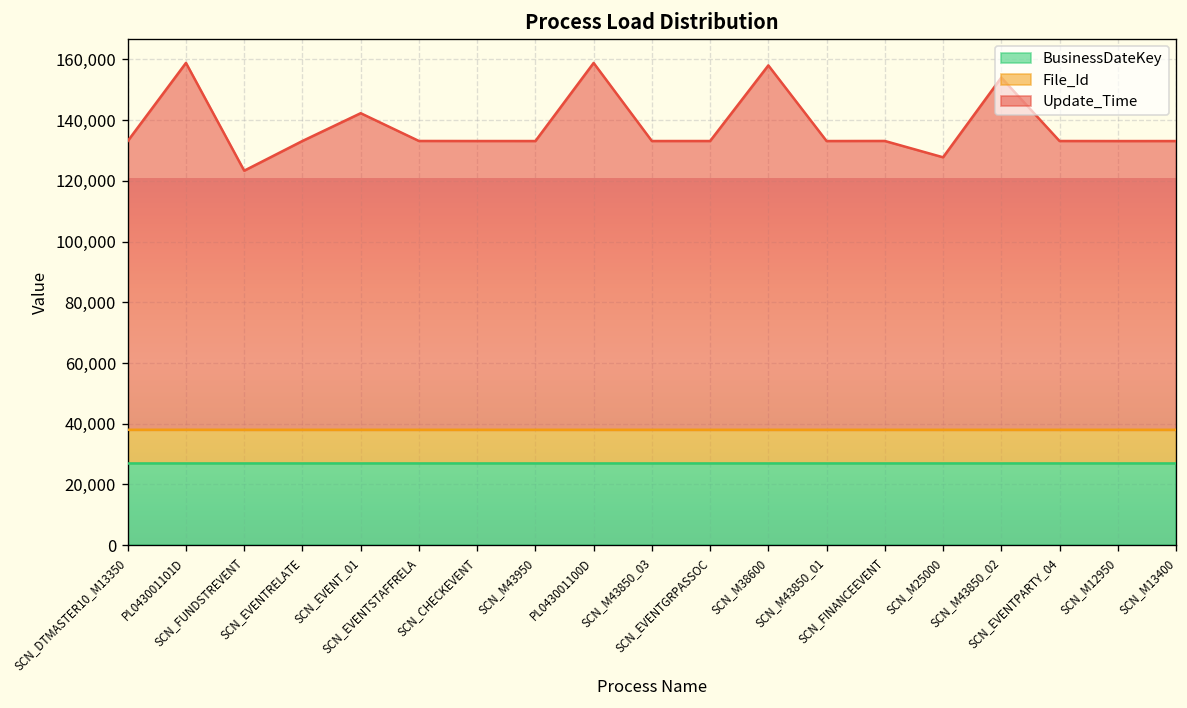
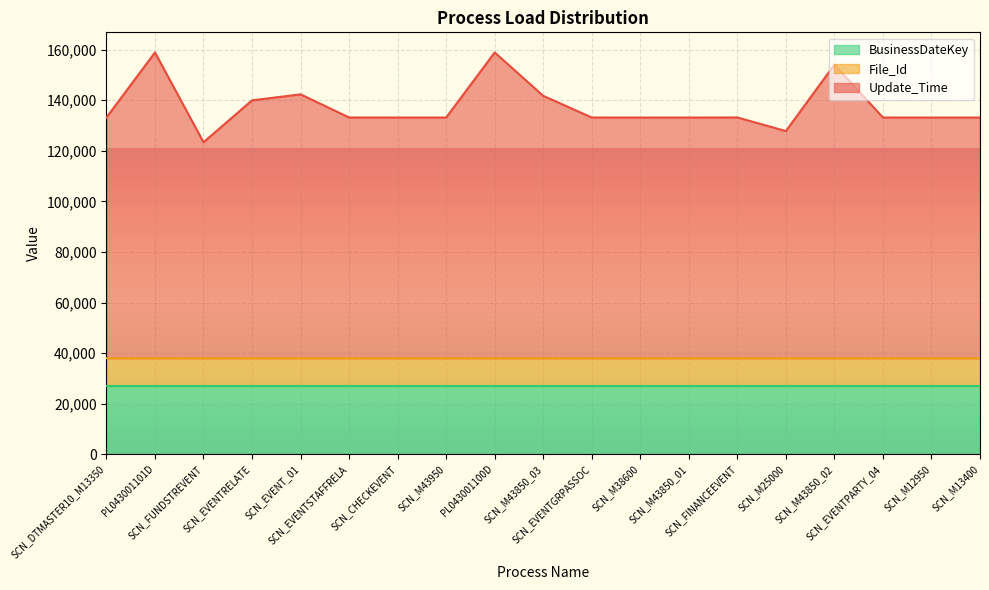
Update_Time, SCN_EVENTRELATE: 95,000 -> 102,000
Update_Time, SCN_M43850_03: 95,000 -> 104,000
Update_Time, SCN_M38600: 120,000 -> 95,000
